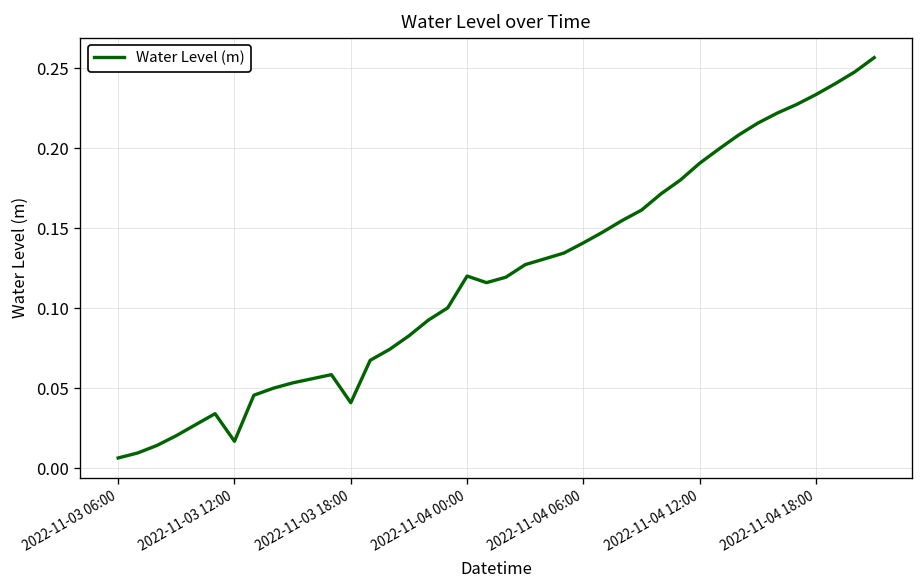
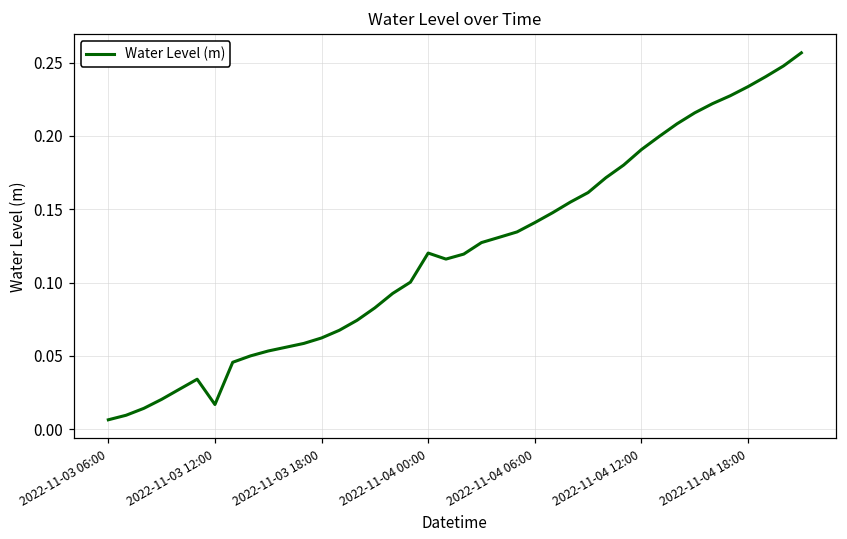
2022-11-03 18:00: 0.041 -> 0.062
